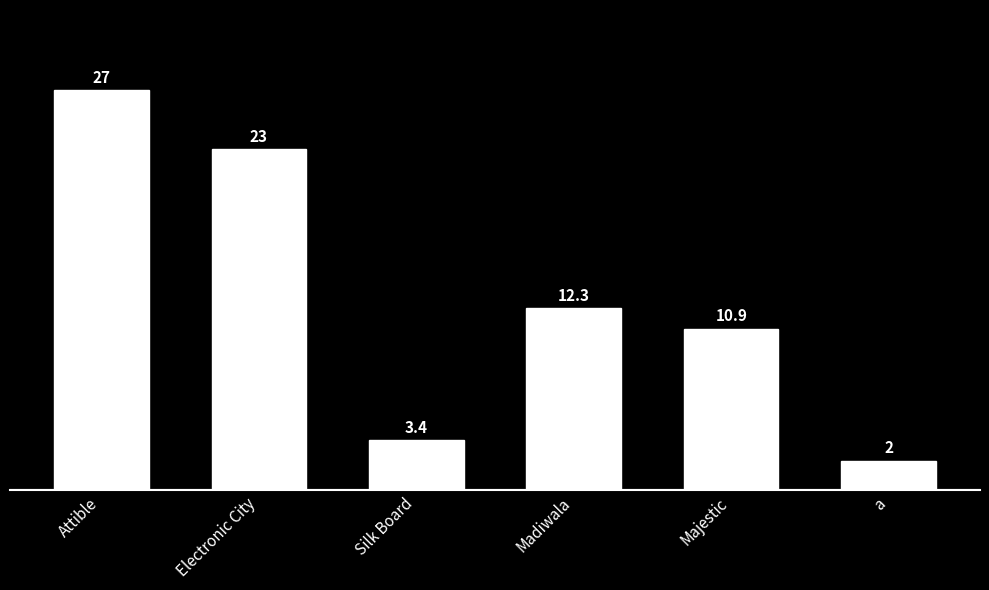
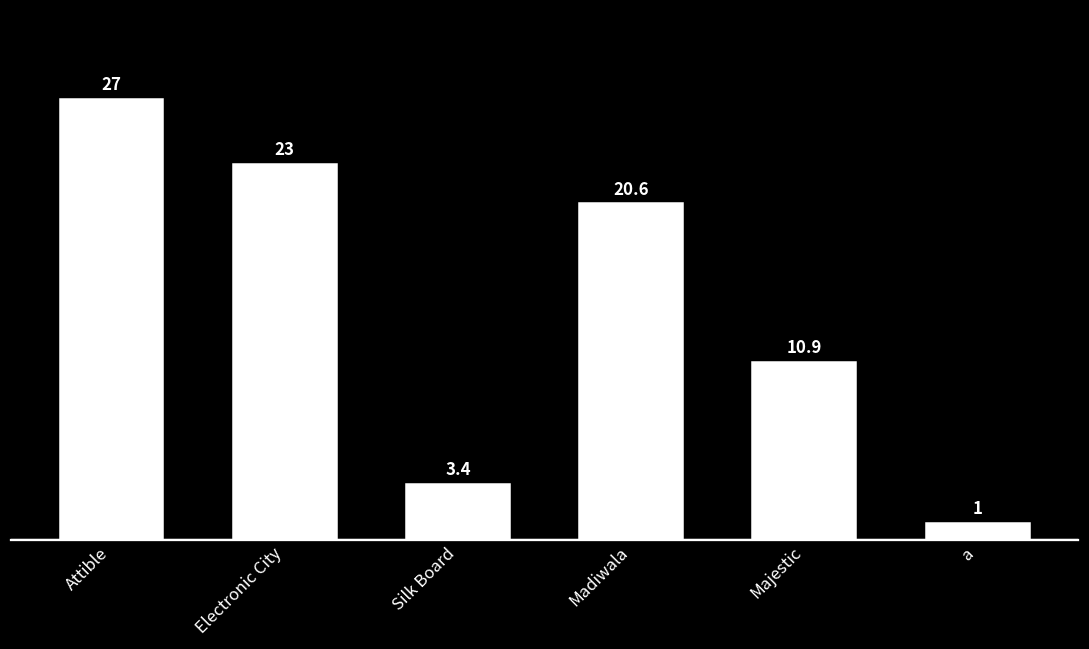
Madiwala: 12.3 -> 20.6
a: 2 -> 1
